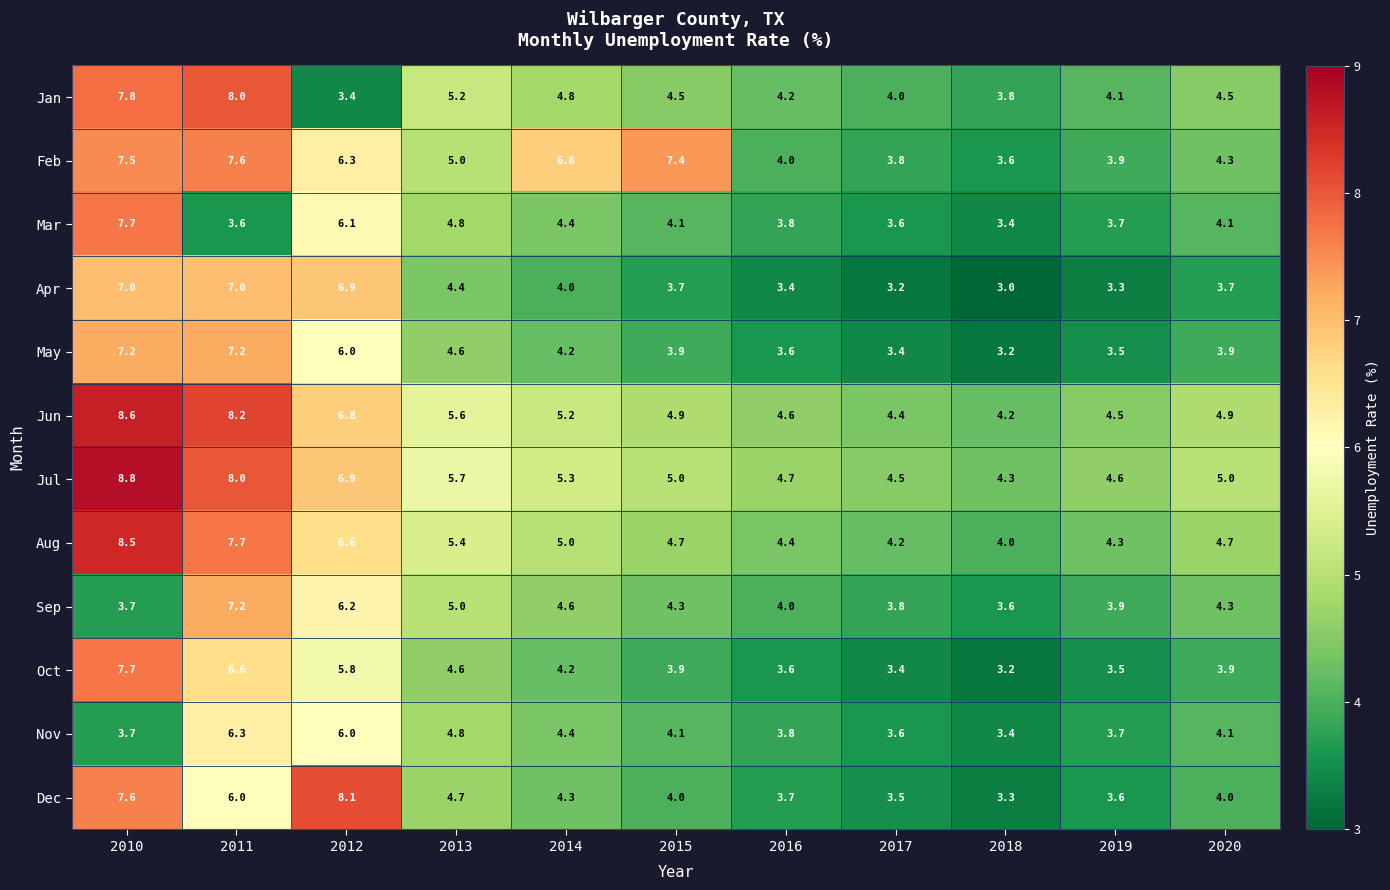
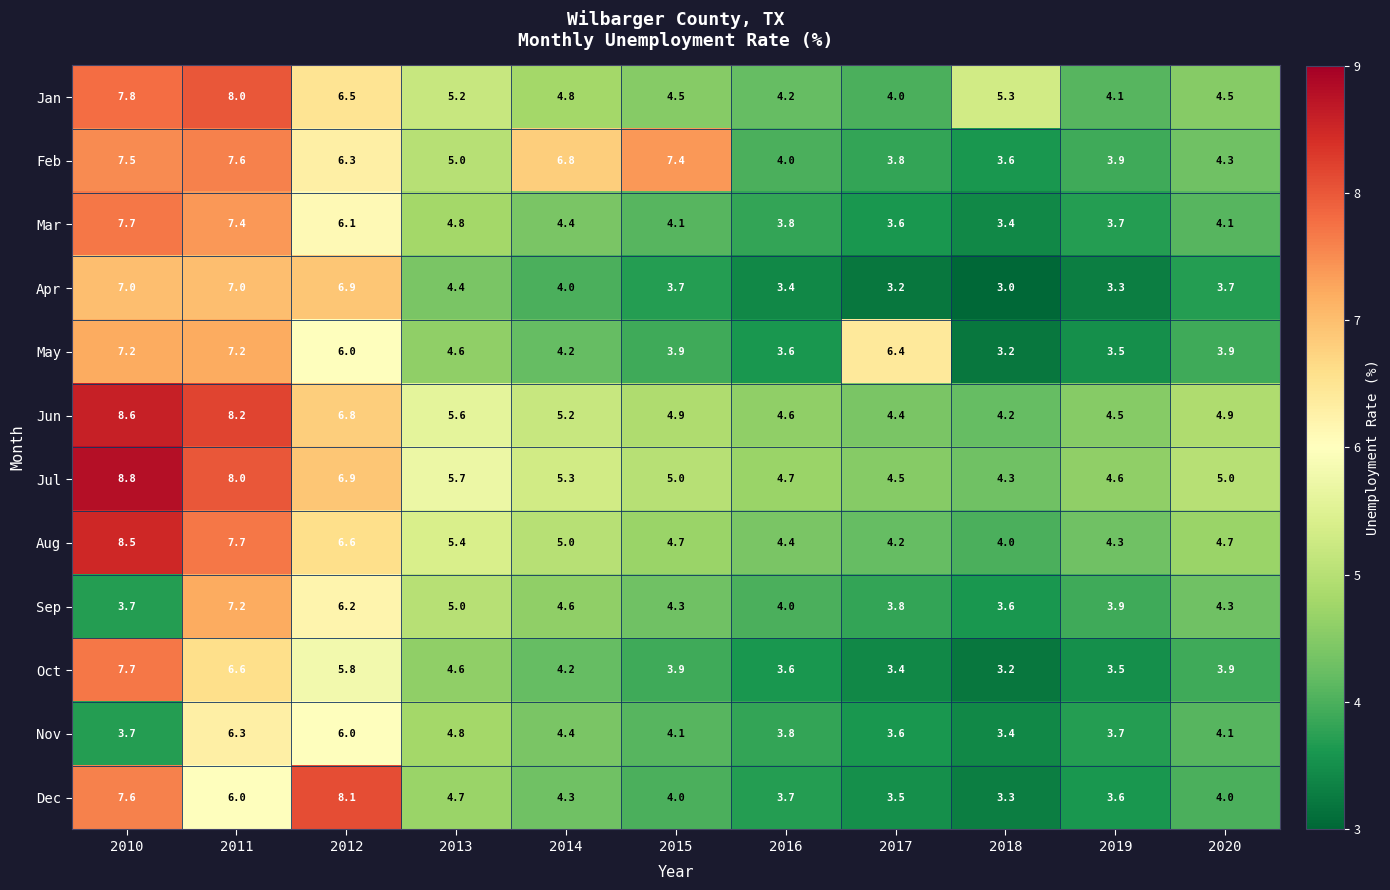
Jan, 2012: 3.4 -> 6.5
Jan, 2018: 3.8 -> 5.3
Mar, 2011: 3.6 -> 7.4
May, 2017: 3.4 -> 6.4
